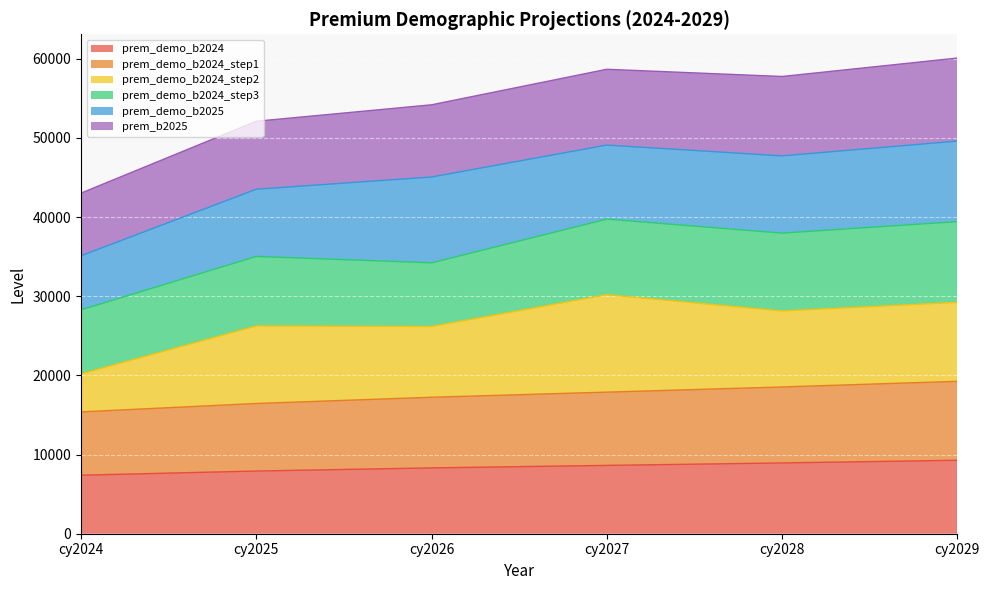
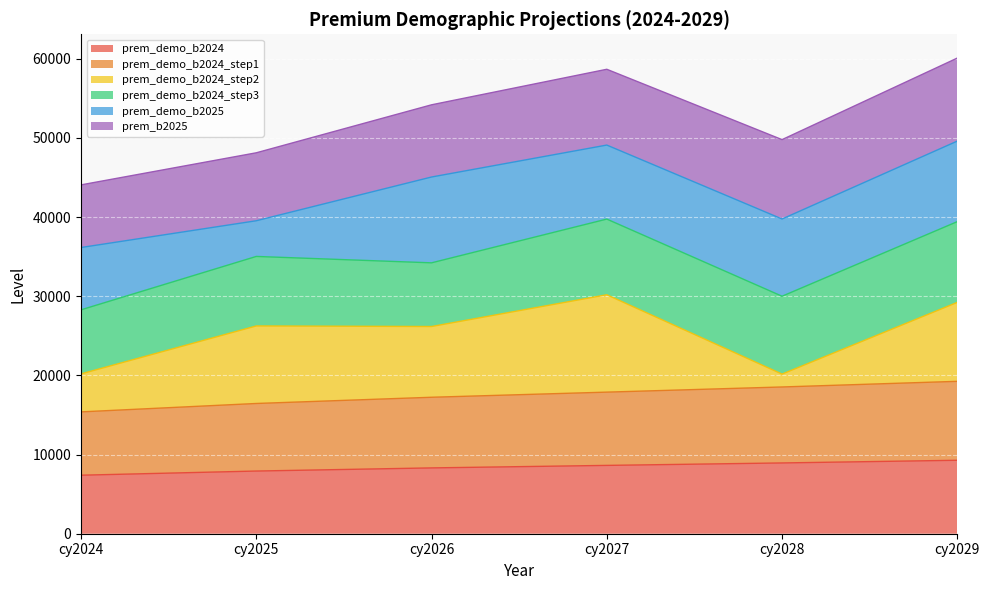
prem_demo_b2025, cy2024: 7000 -> 8000
prem_demo_b2025, cy2025: 8000 -> 5000
prem_demo_b2024_step2, cy2028: 10000 -> 2000
